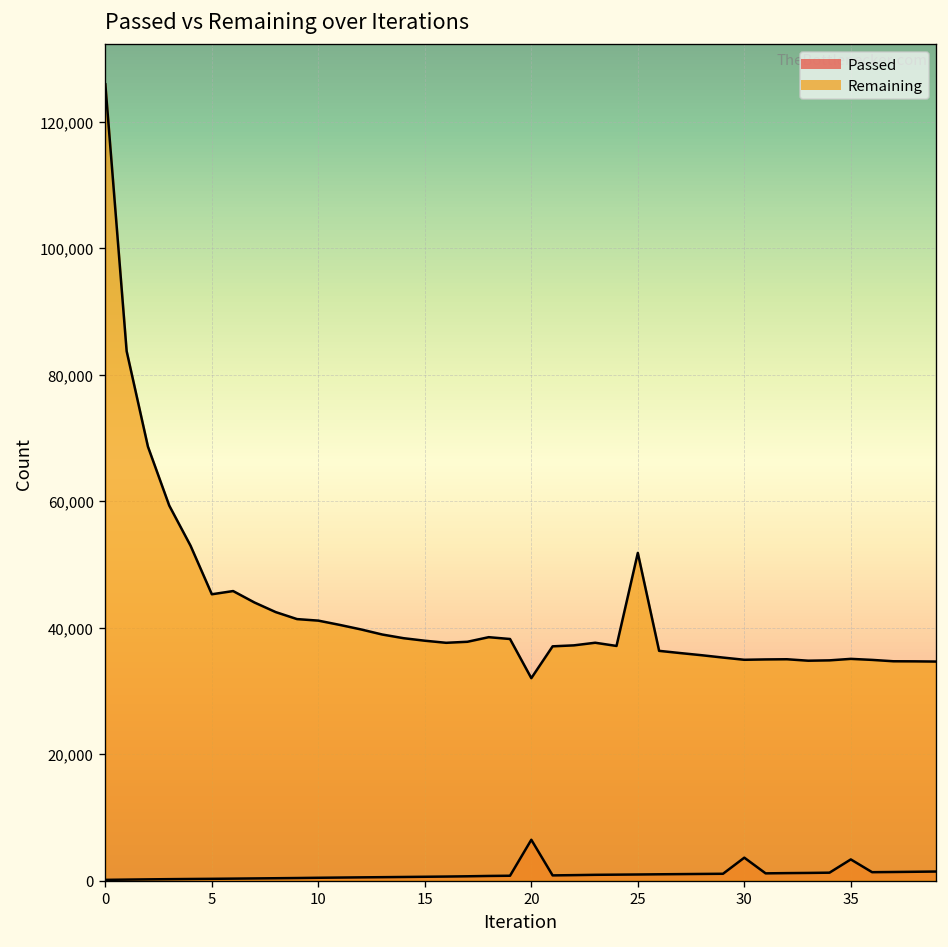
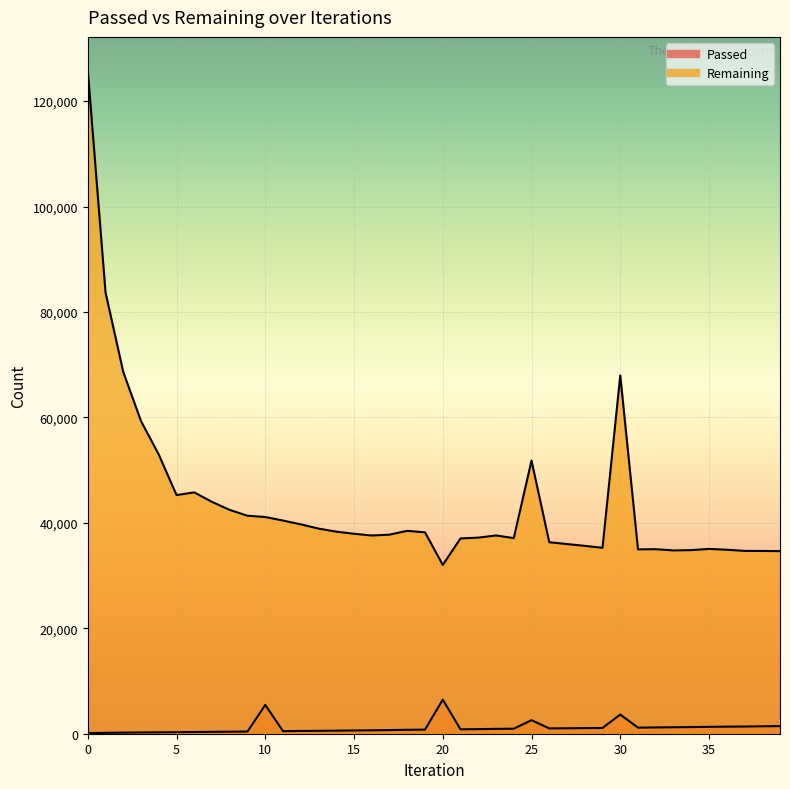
Passed, 10: 0 -> 5,000
Passed, 25: 1,000 -> 3,000
Remaining, 30: 35,000 -> 68,000
Passed, 35: 3,000 -> 1,000
